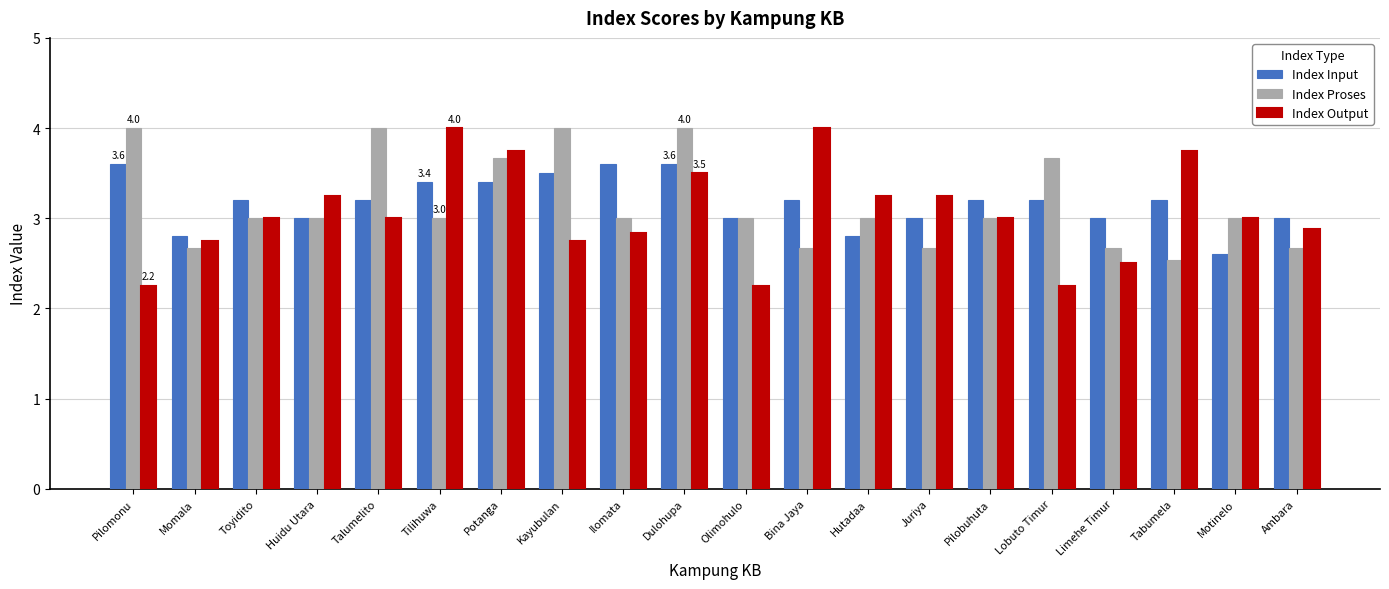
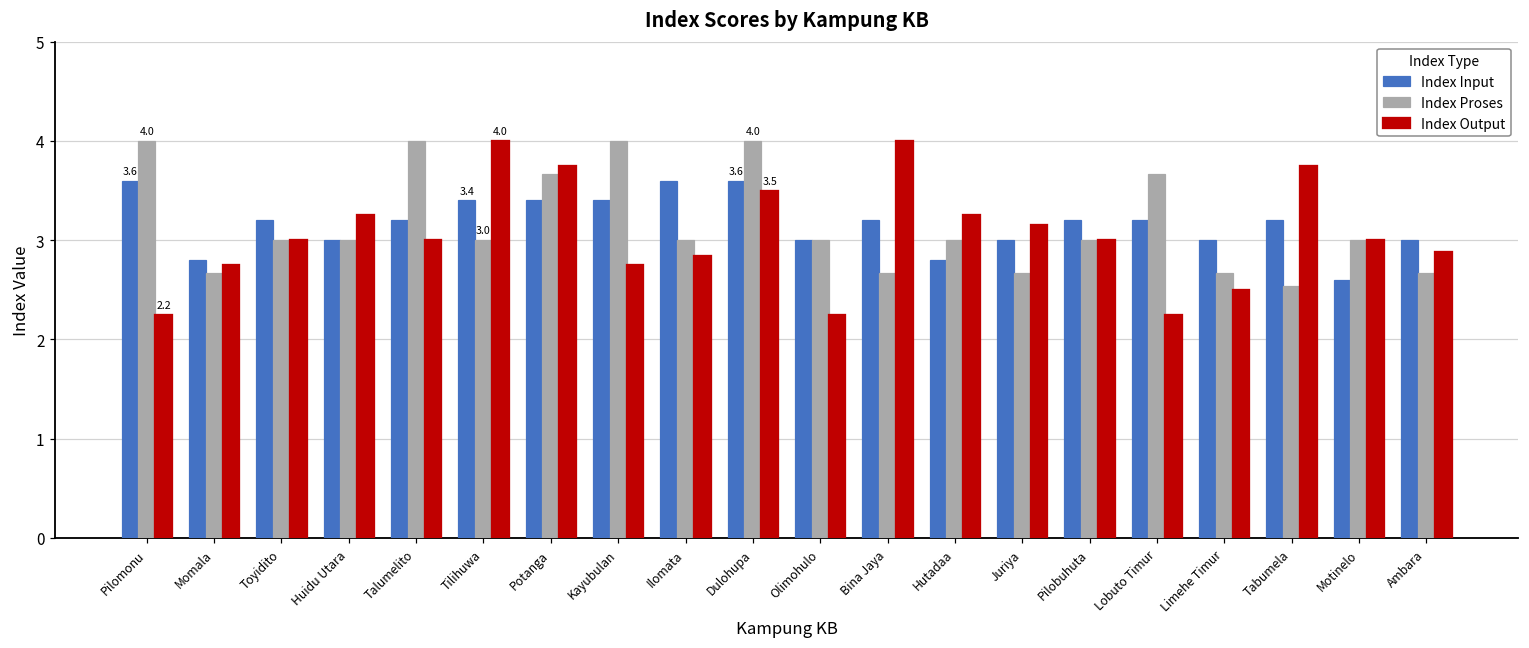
Index Input, Kayubulan: 3.5 -> 3.4
Index Output, Juriya: 3.3 -> 3.2
